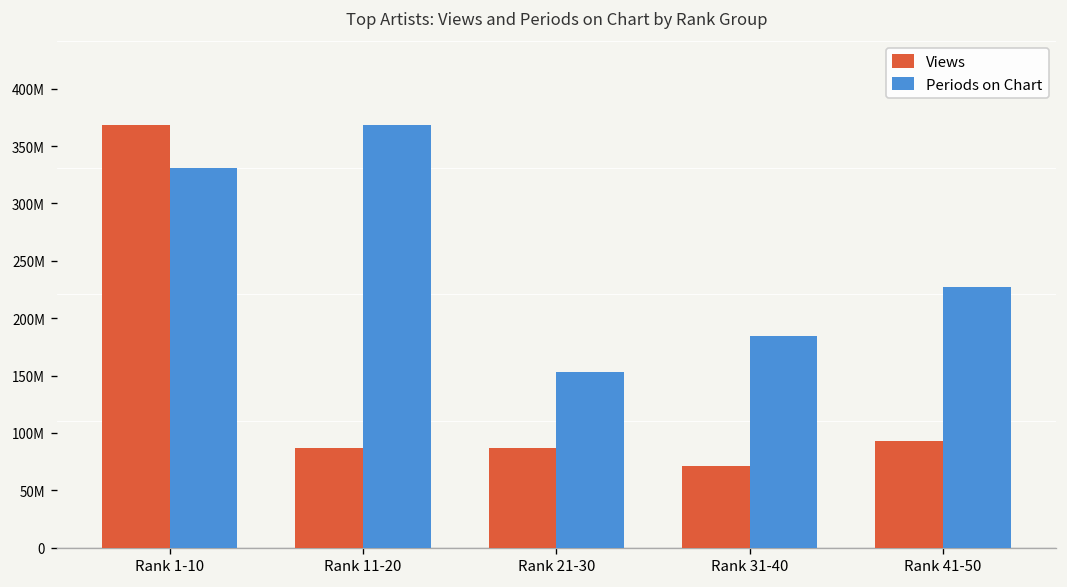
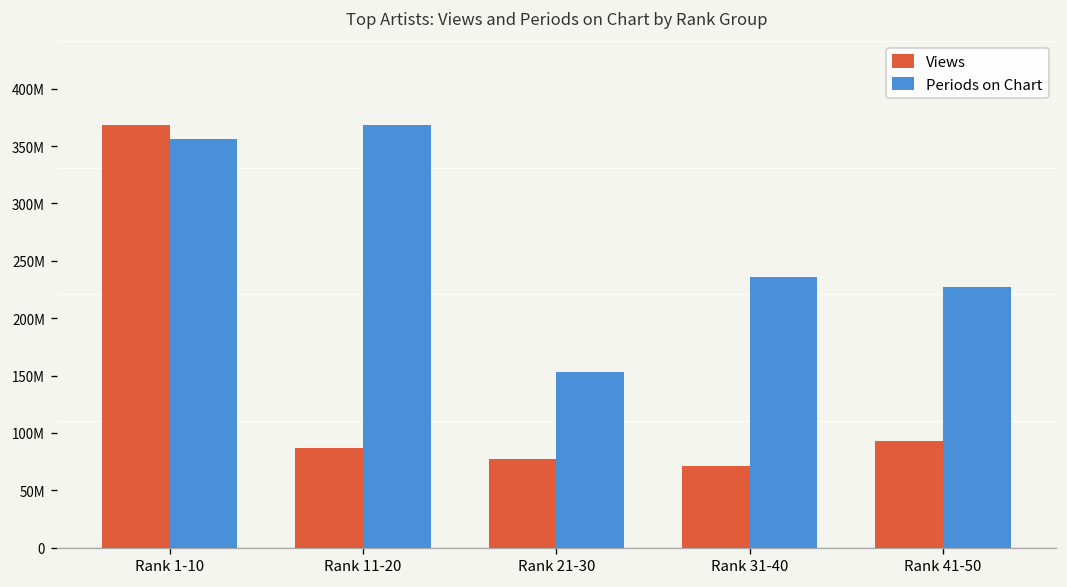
Periods on Chart, Rank 1-10: 330000000 -> 360000000
Views, Rank 21-30: 90000000 -> 80000000
Periods on Chart, Rank 31-40: 180000000 -> 240000000
